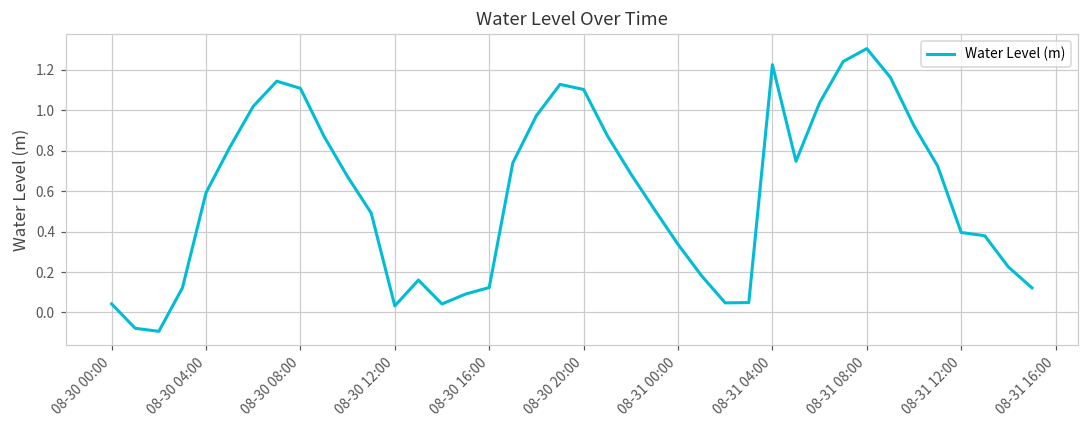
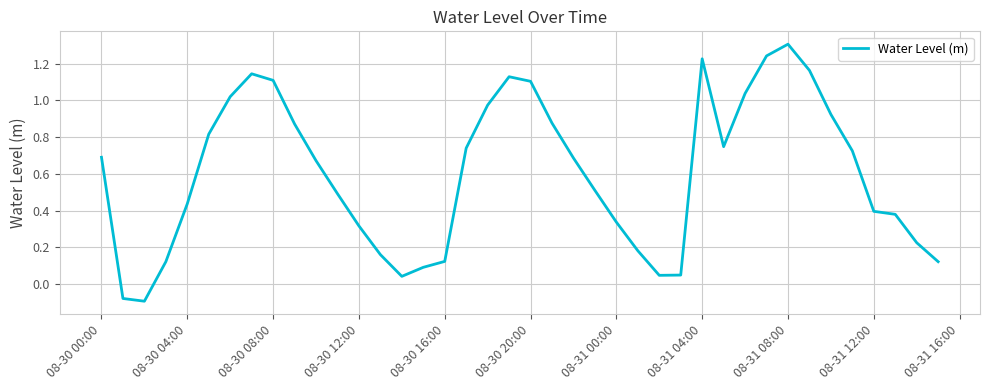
08-30 00:00: 0.04 -> 0.69
08-30 04:00: 0.59 -> 0.44
08-30 12:00: 0.03 -> 0.32
